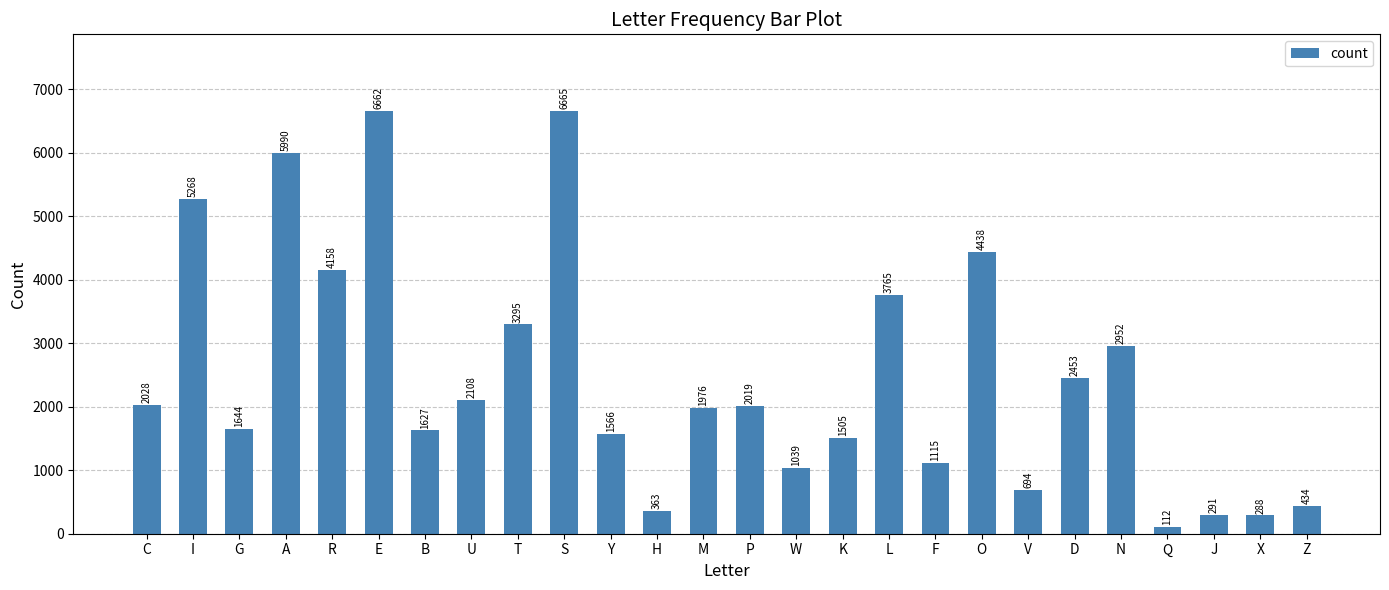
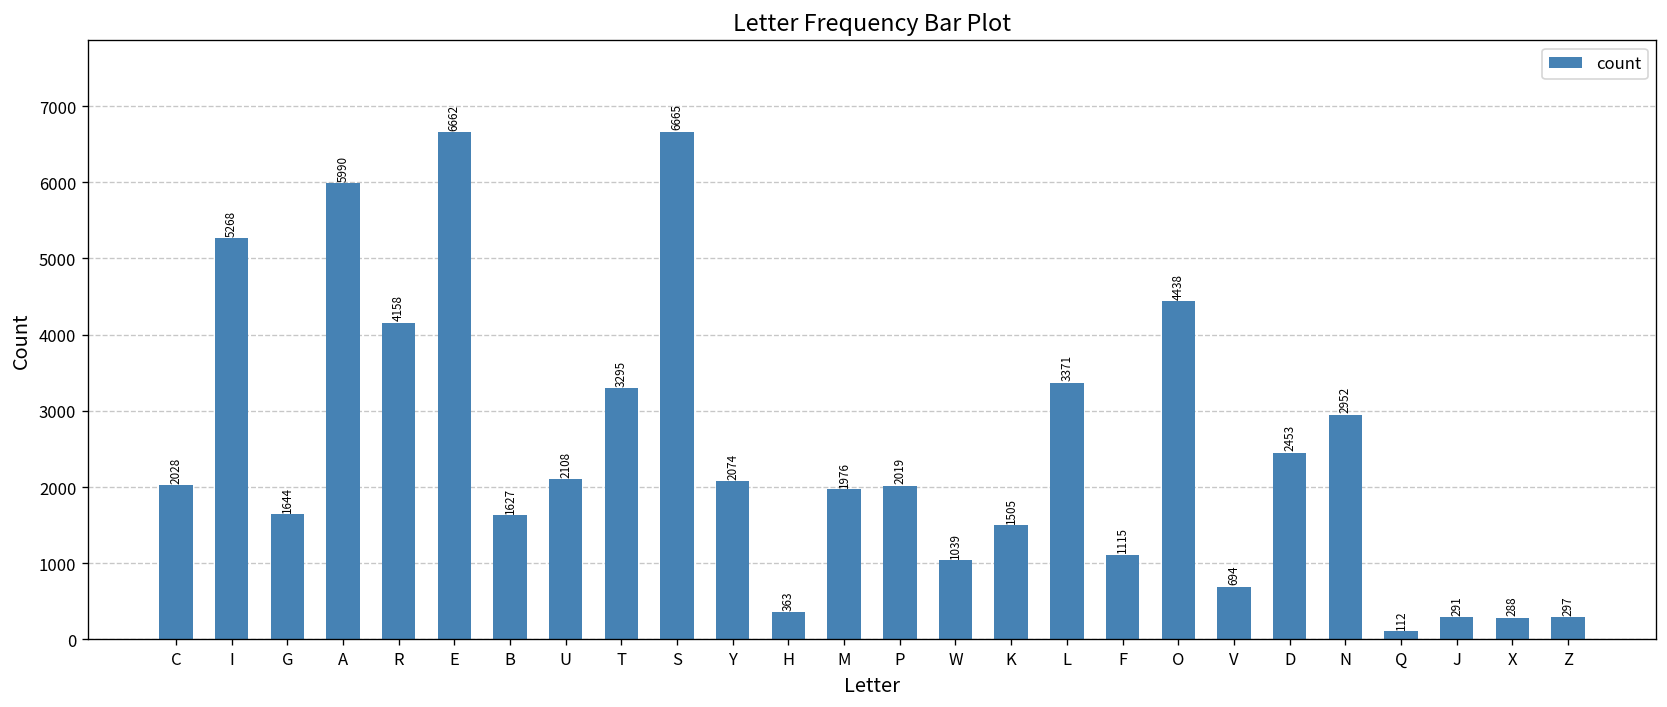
Y: 1566 -> 2074
L: 3765 -> 3371
Z: 434 -> 297
